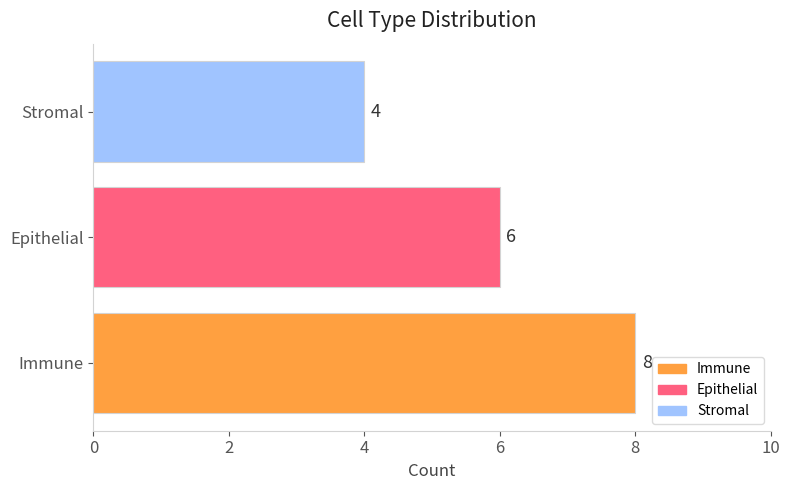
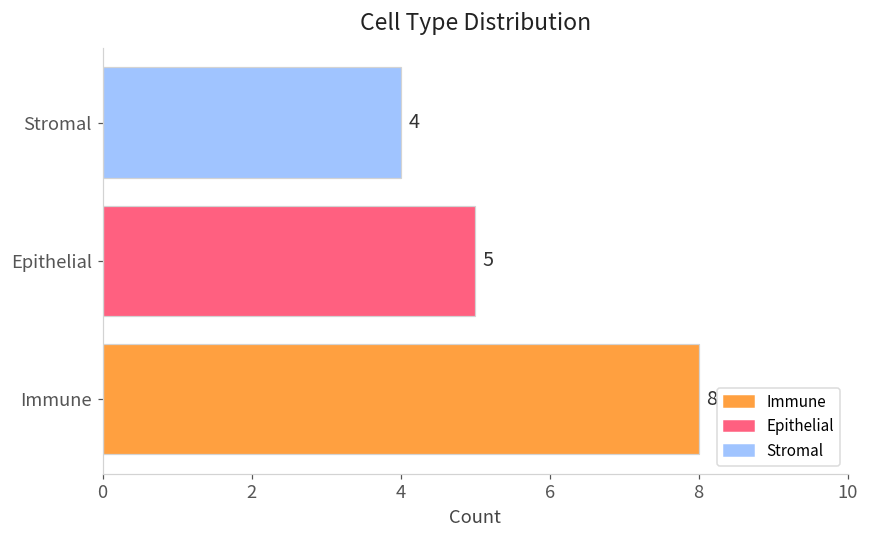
Epithelial: 6 -> 5
